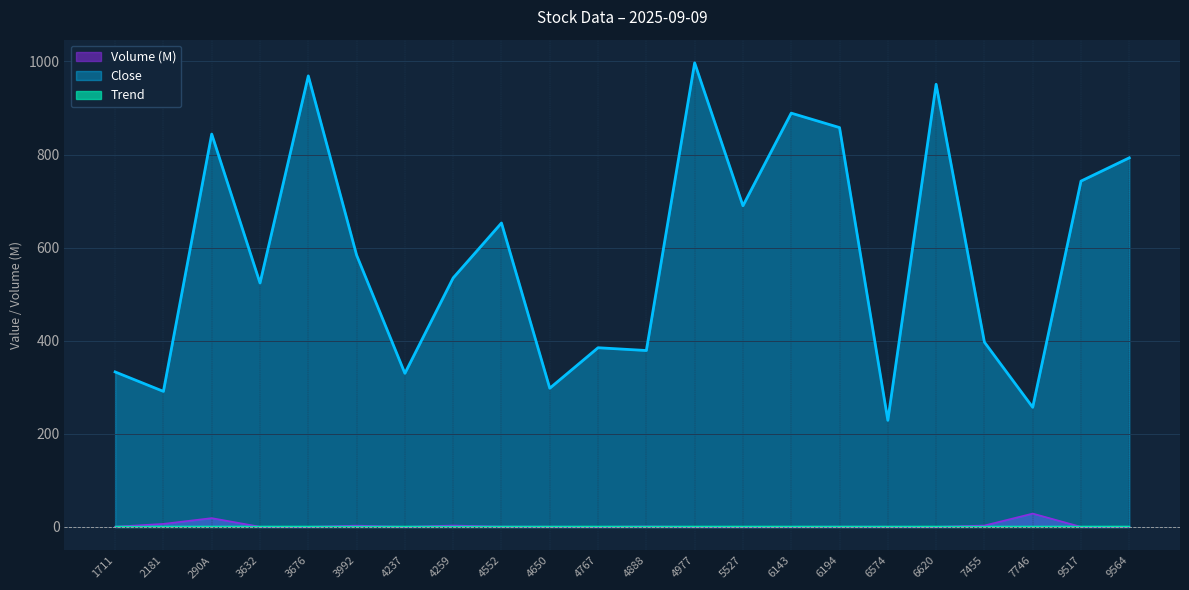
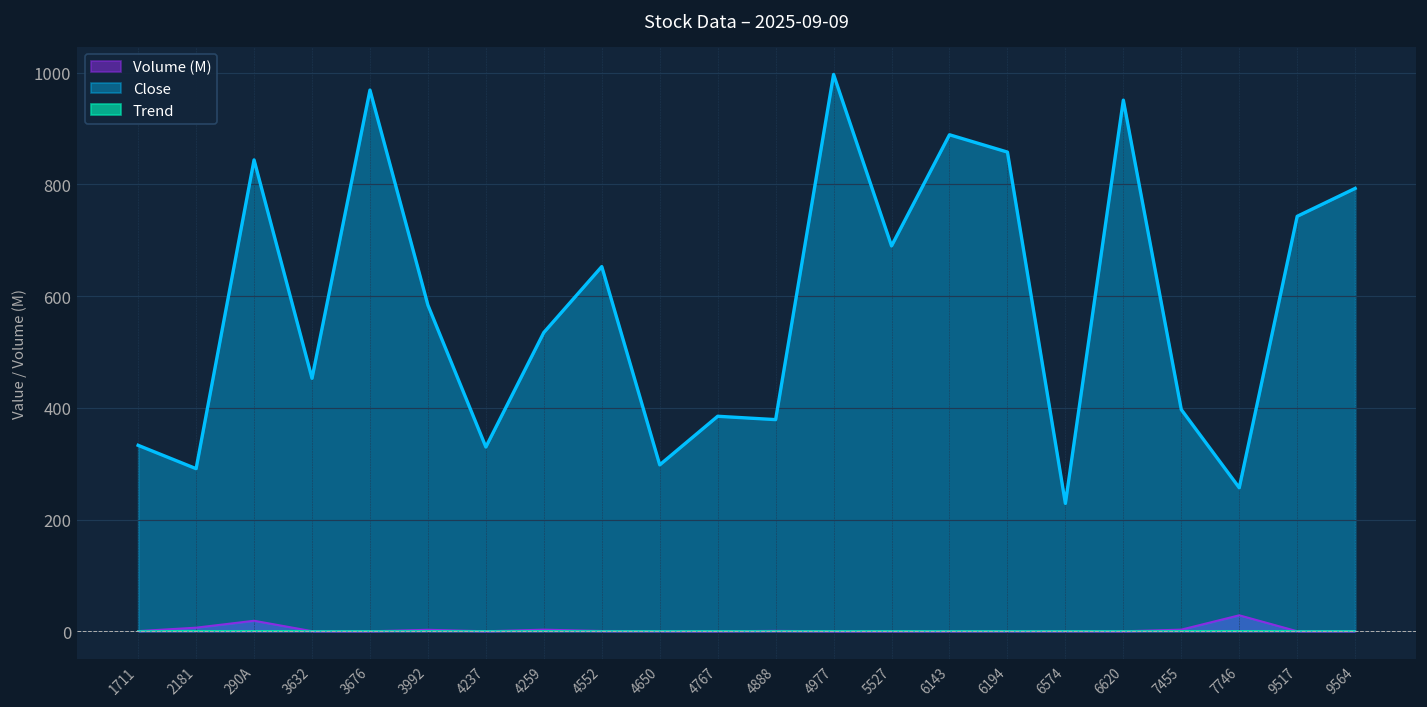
Close, 3632: 520 -> 450
